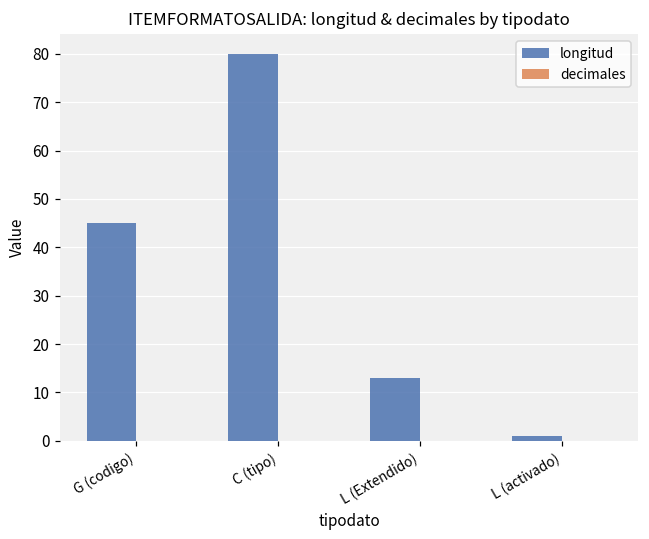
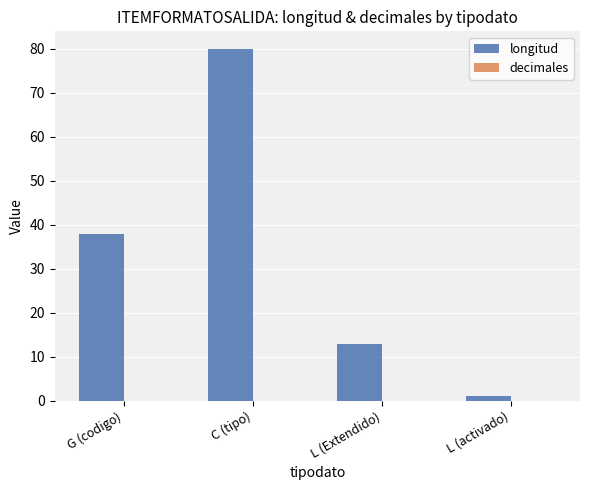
longitud, G (codigo): 45 -> 38
